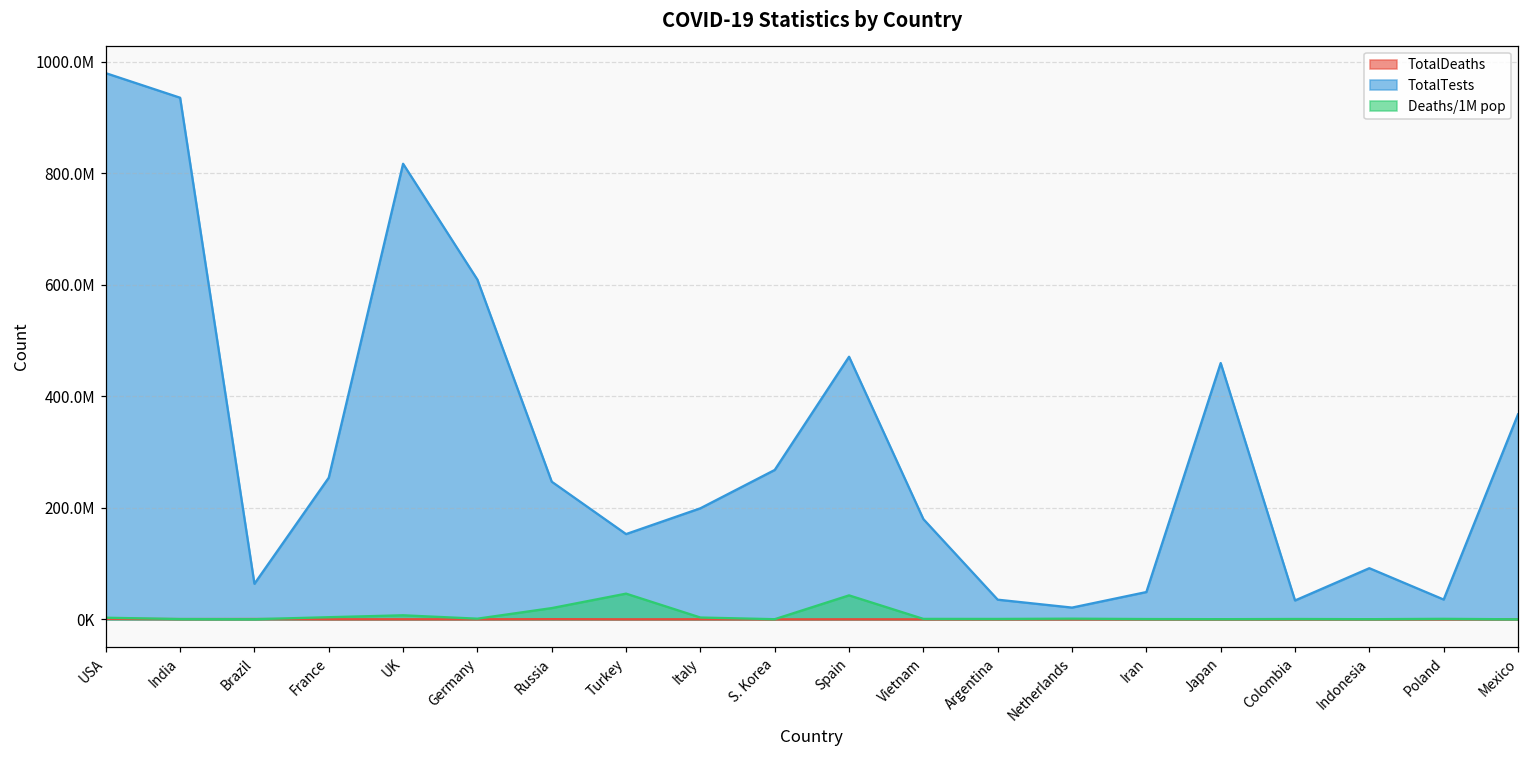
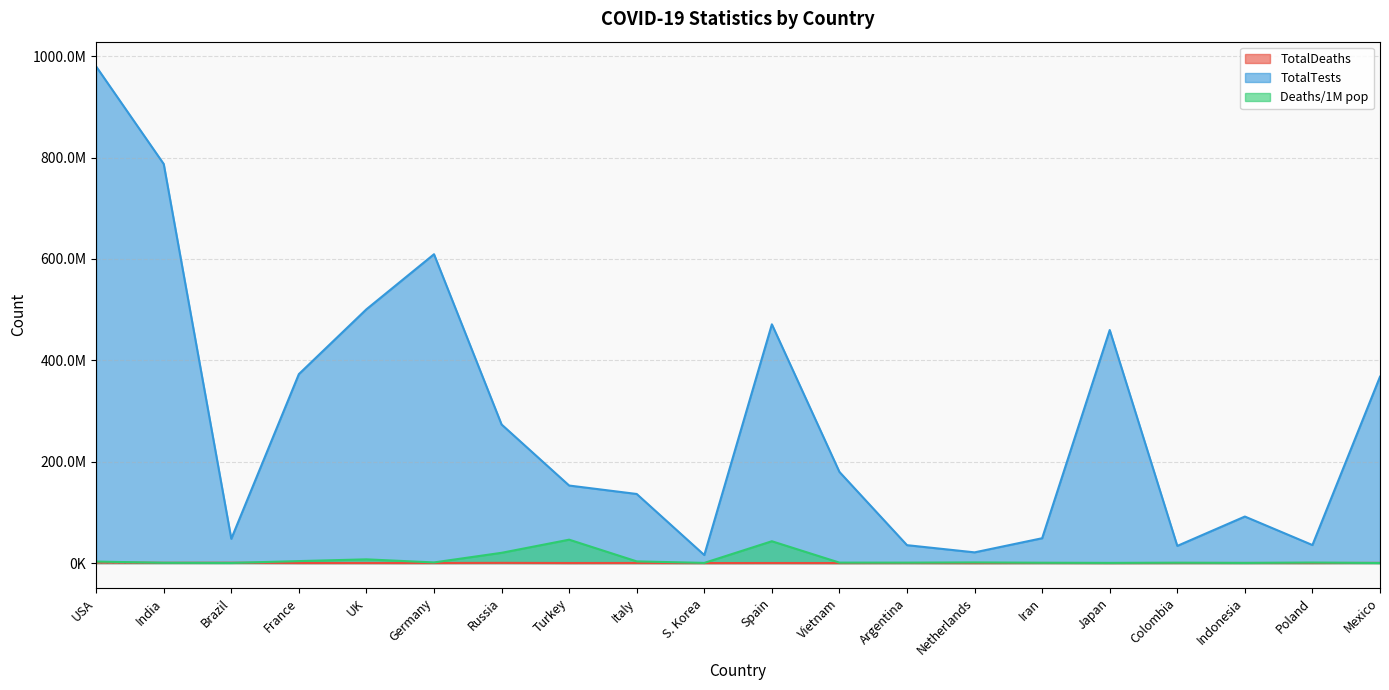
TotalTests, India: 940000000 -> 790000000
TotalTests, Brazil: 60000000 -> 50000000
TotalTests, France: 250000000 -> 370000000
TotalTests, UK: 820000000 -> 500000000
TotalTests, Russia: 250000000 -> 270000000
TotalTests, Italy: 200000000 -> 140000000
TotalTests, S. Korea: 270000000 -> 20000000
